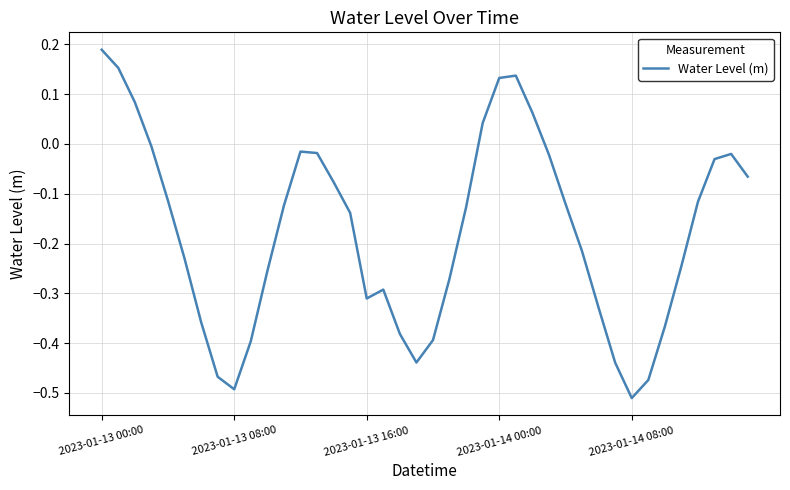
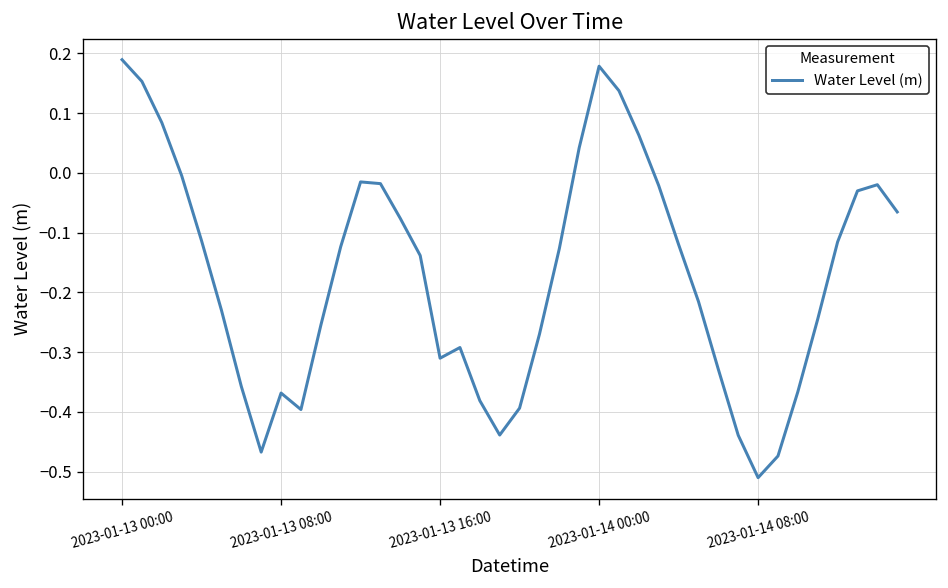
2023-01-13 08:00: -0.49 -> -0.37
2023-01-14 00:00: 0.13 -> 0.18
